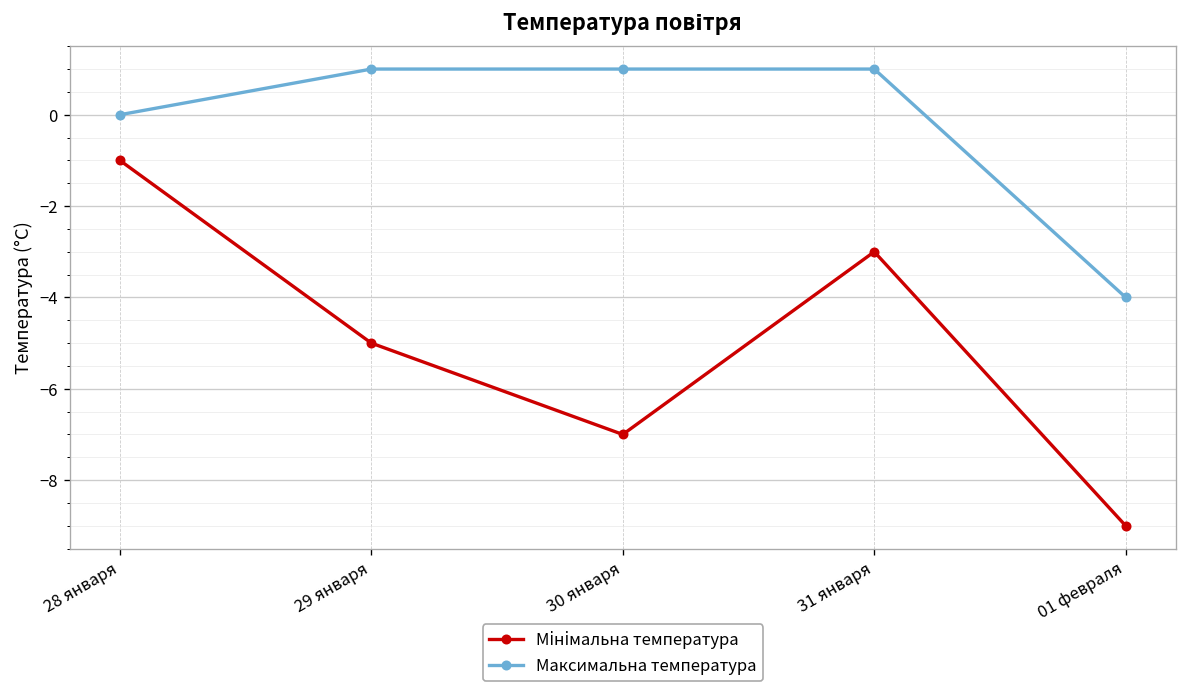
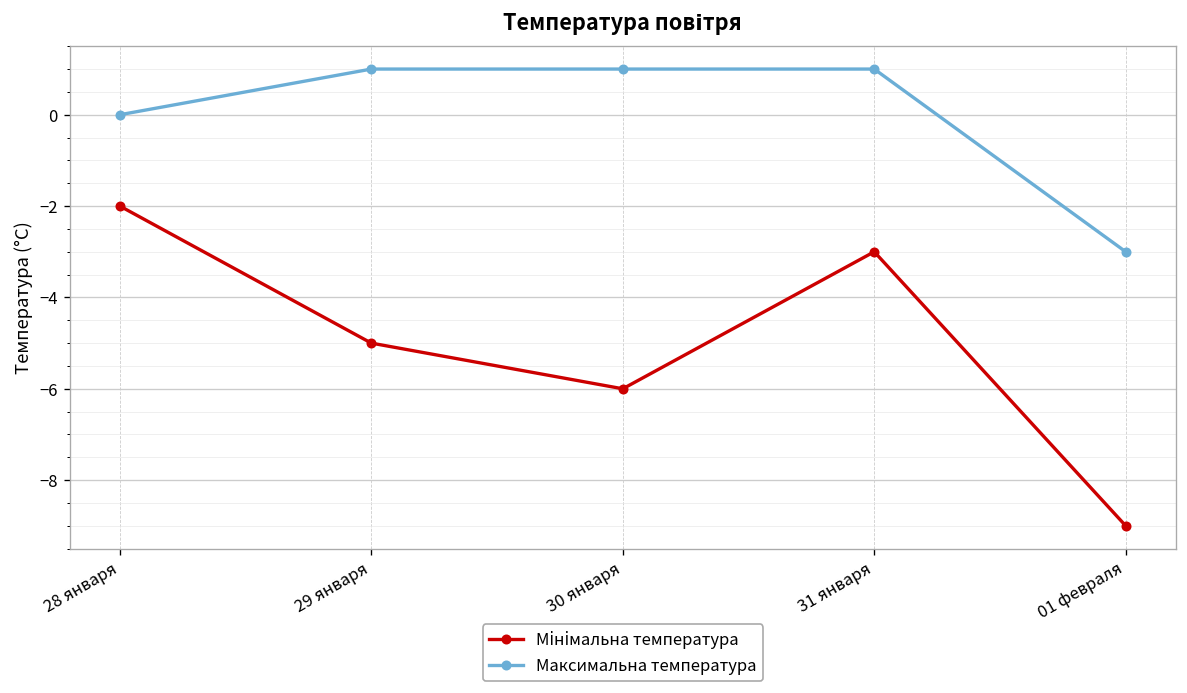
Мінімальна температура, 28 января: -1 -> -2
Мінімальна температура, 30 января: -7 -> -6
Максимальна температура, 01 февраля: -4 -> -3
